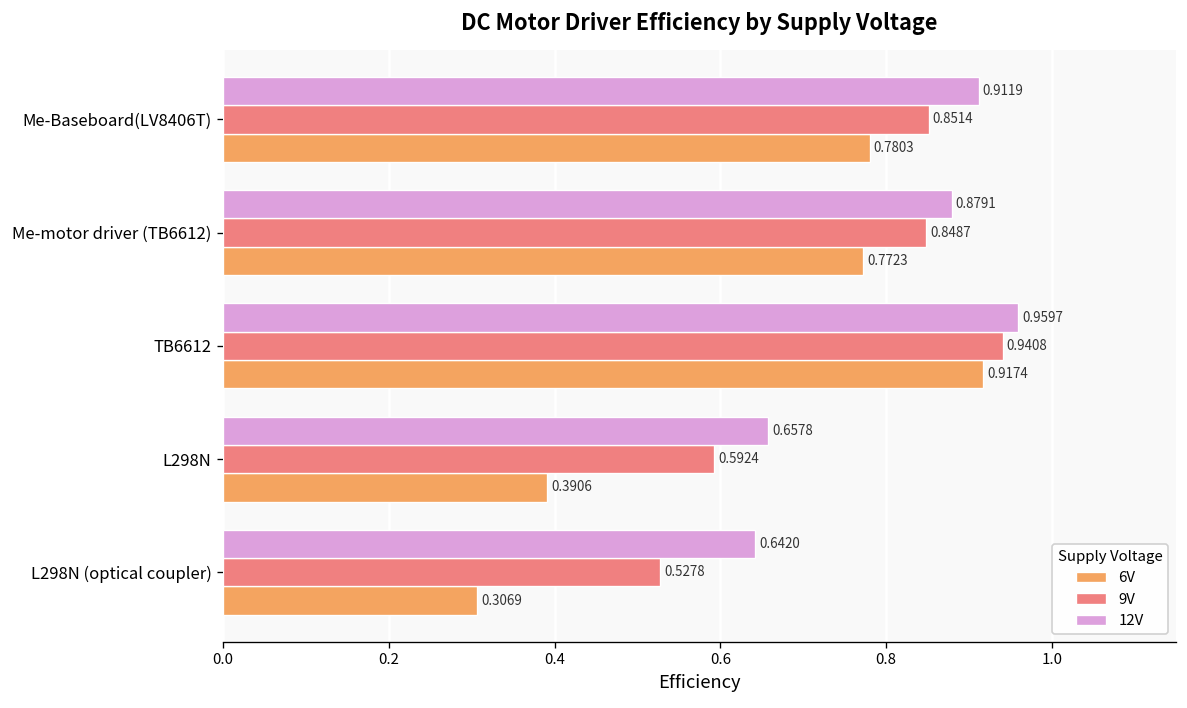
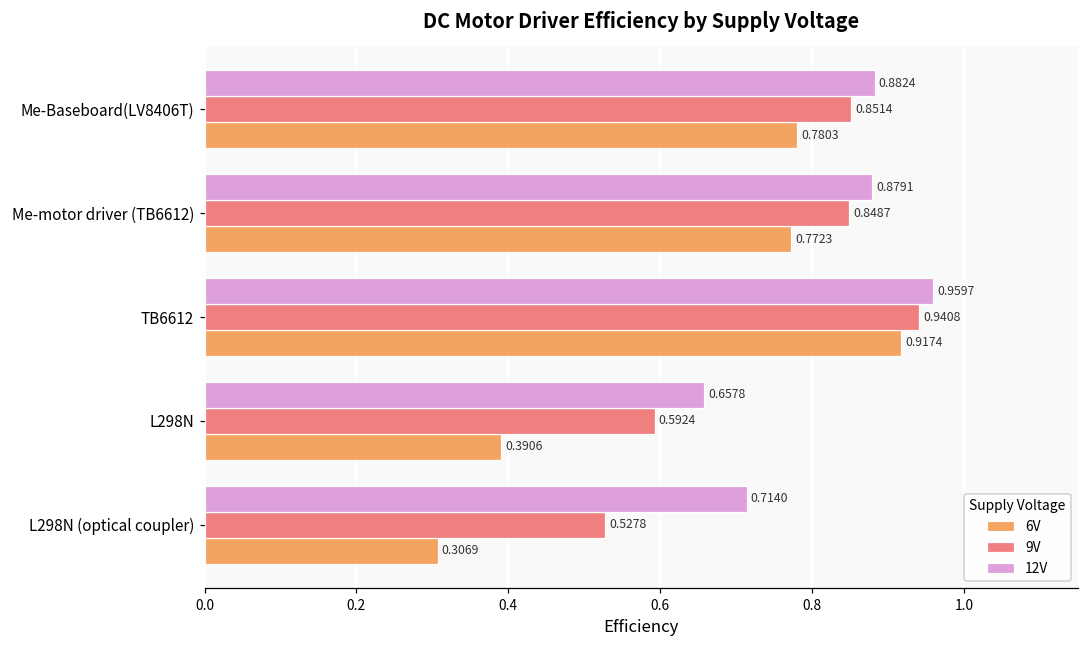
12V, Me-Baseboard(LV8406T): 0.9119 -> 0.8824
12V, L298N (optical coupler): 0.6420 -> 0.7140
